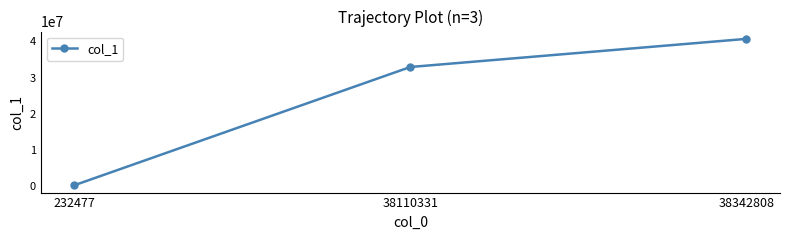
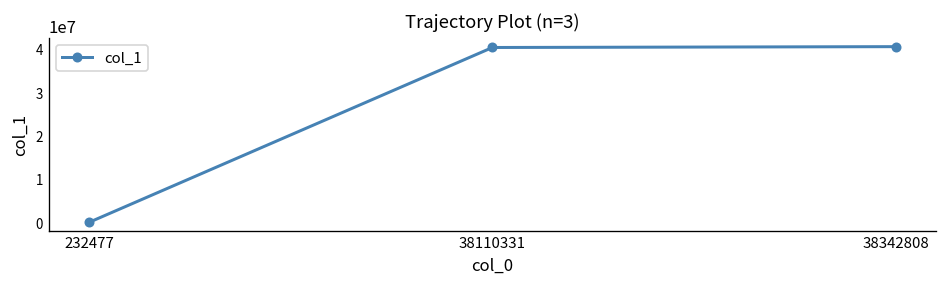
38110331: 33000000 -> 41000000
